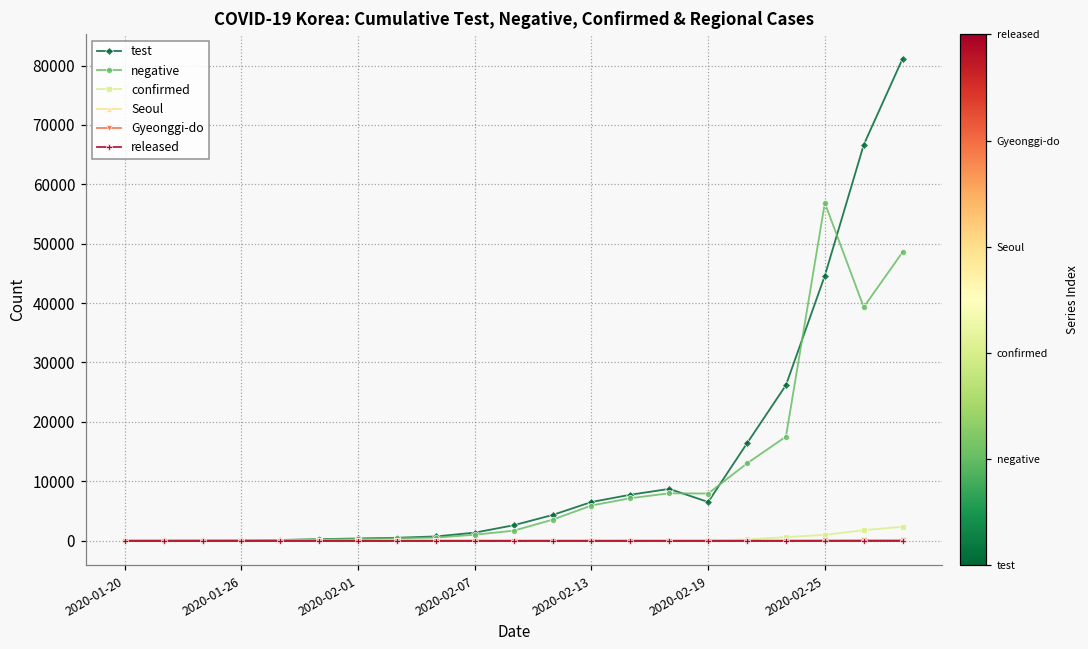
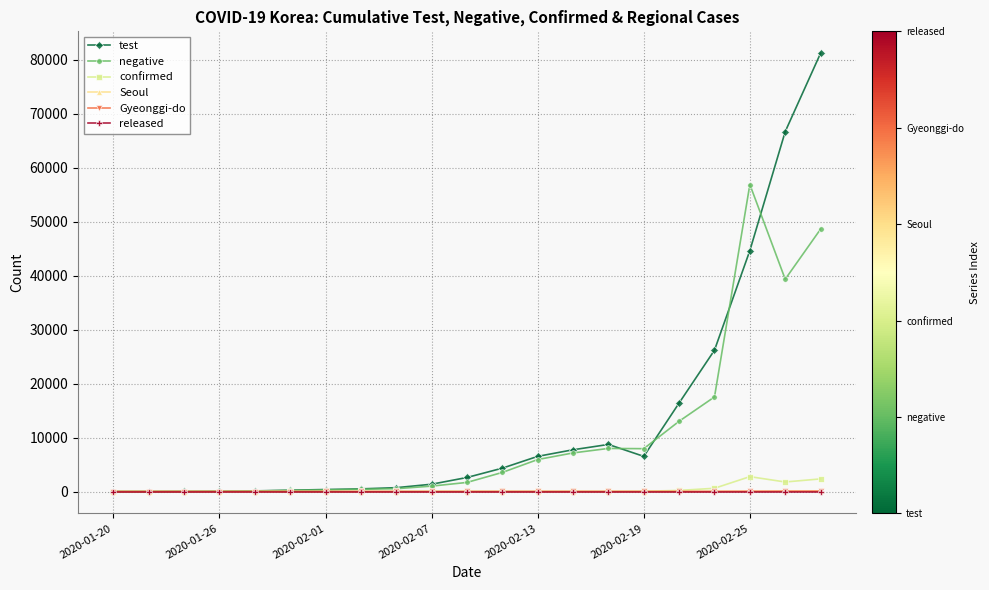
confirmed, 2020-02-25: 1000 -> 3000
